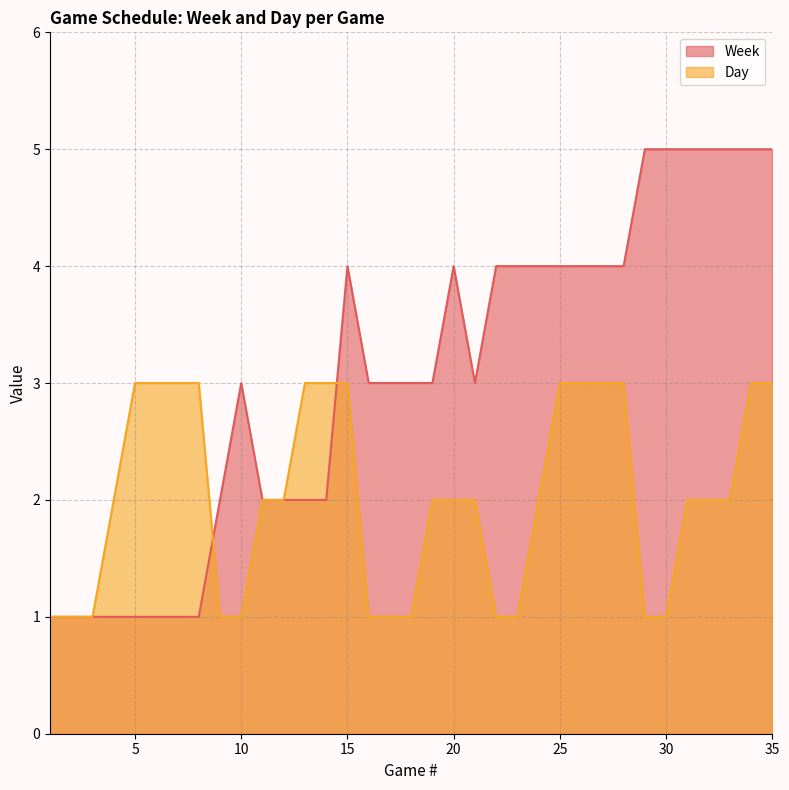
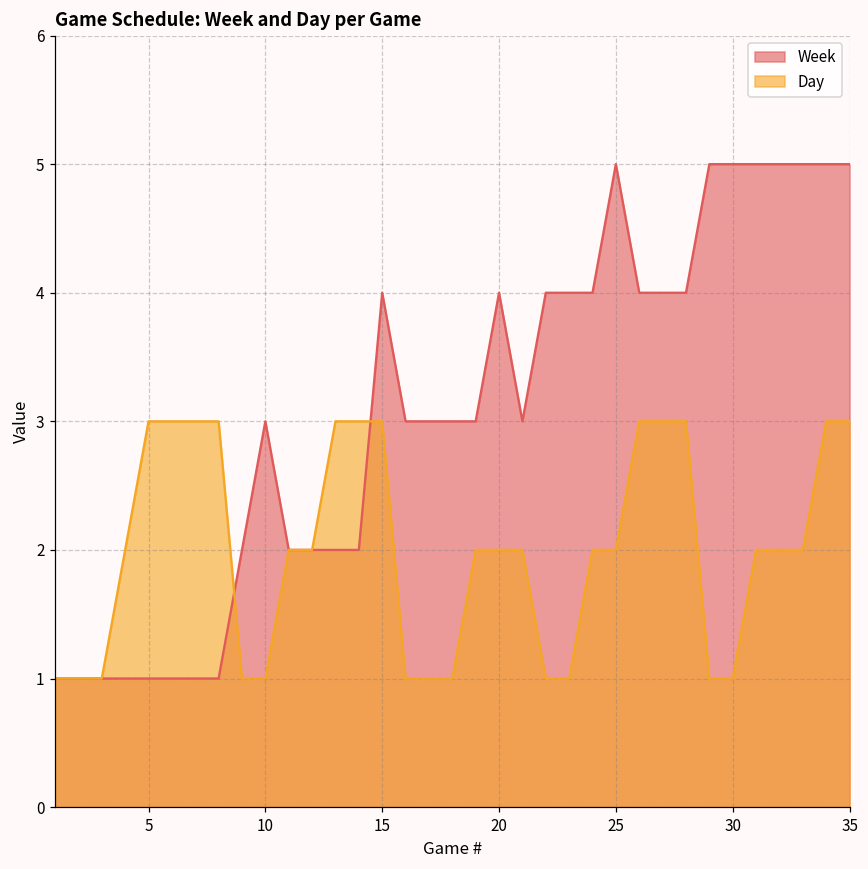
Week, 25: 4 -> 5
Day, 25: 3 -> 2
